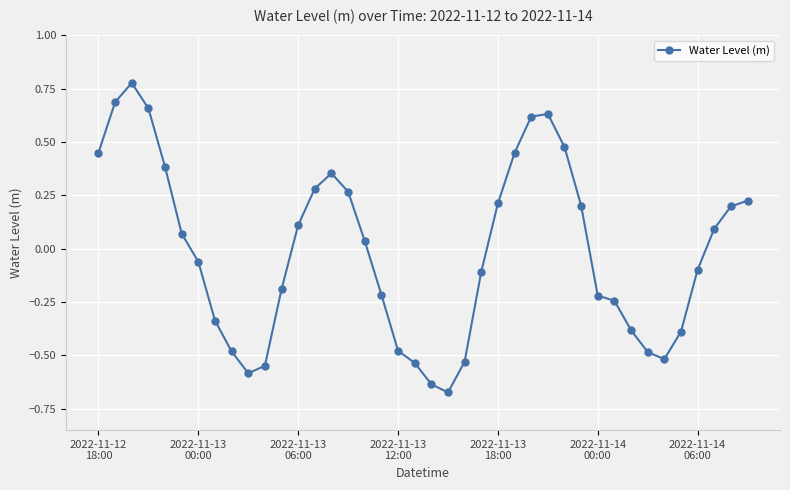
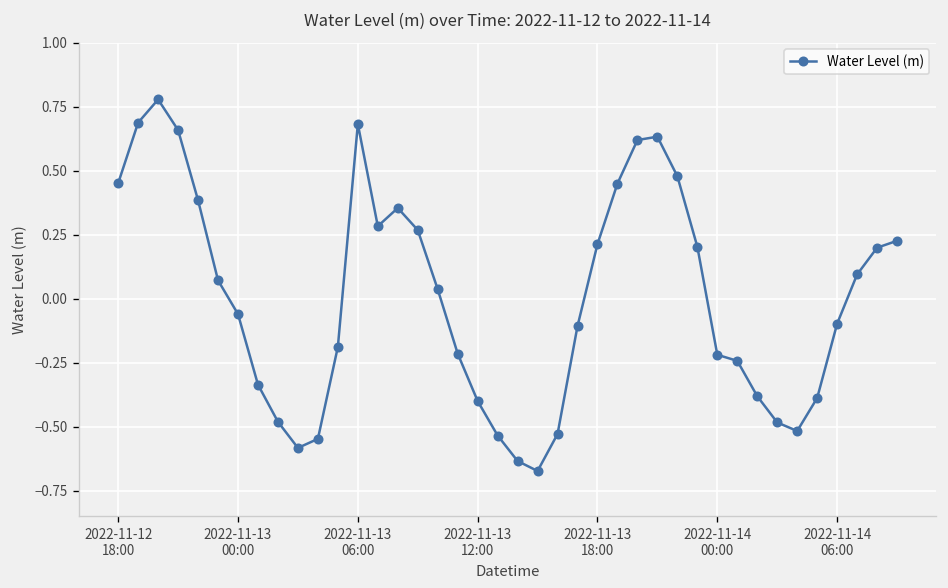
2022-11-13 06:00: 0.11 -> 0.68
2022-11-13 12:00: -0.48 -> -0.40
